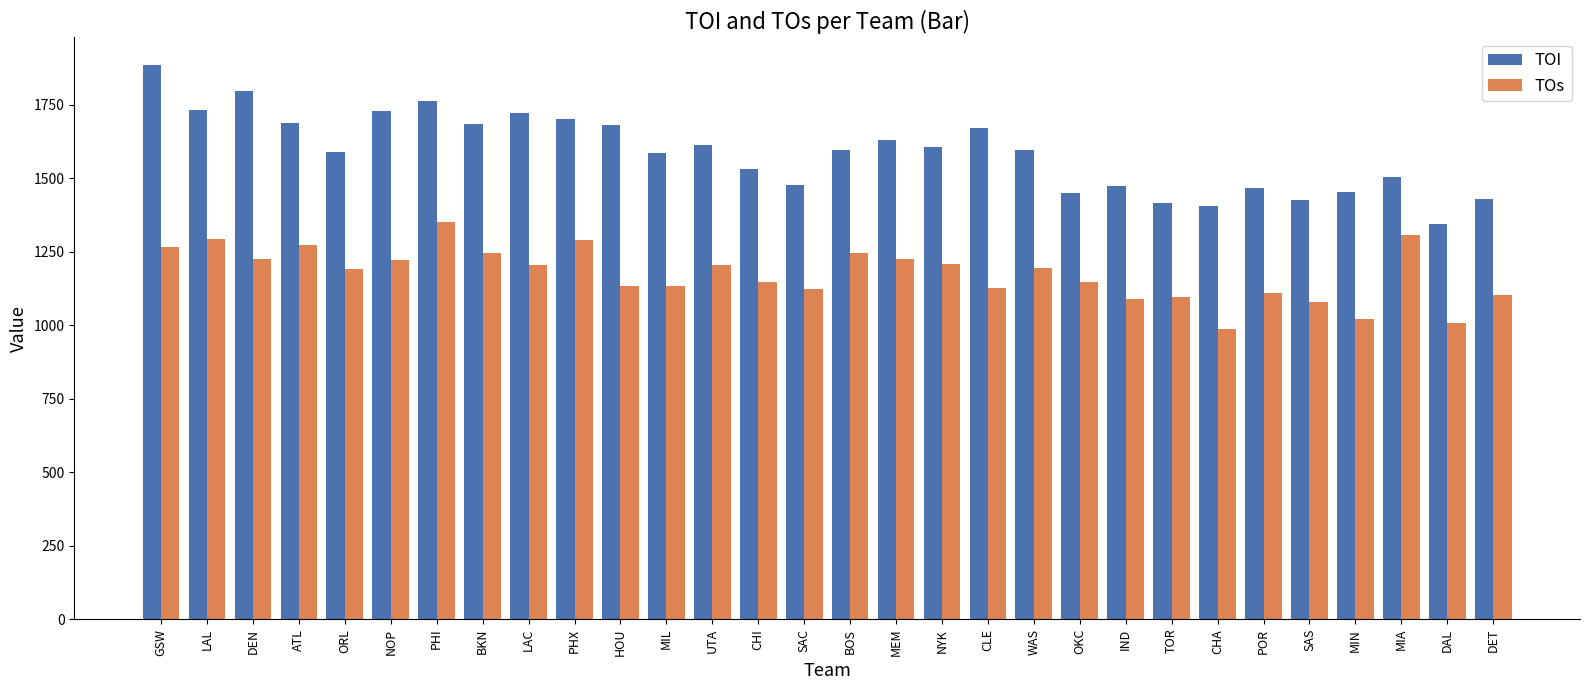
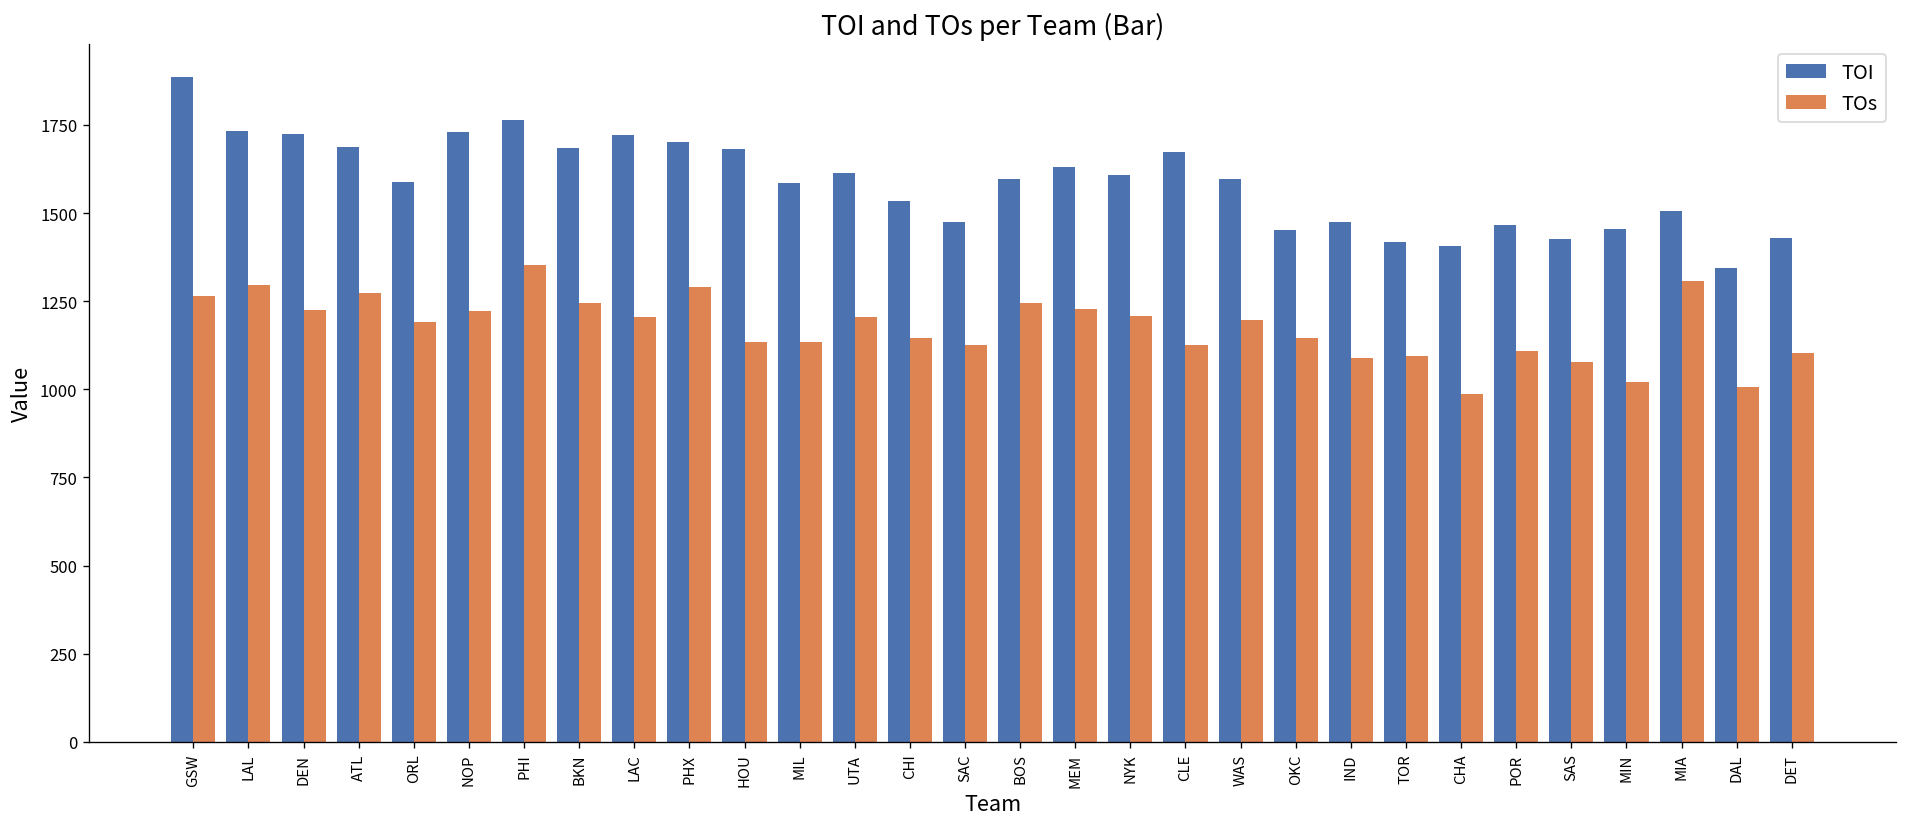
TOI, DEN: 1800 -> 1720
